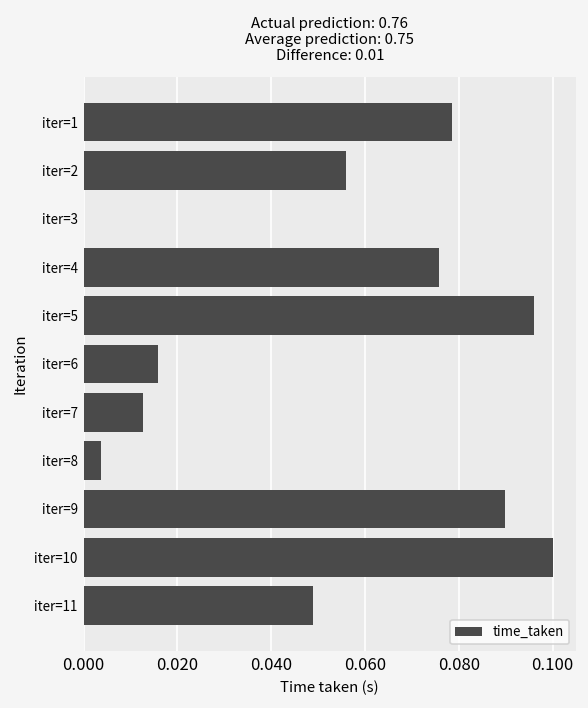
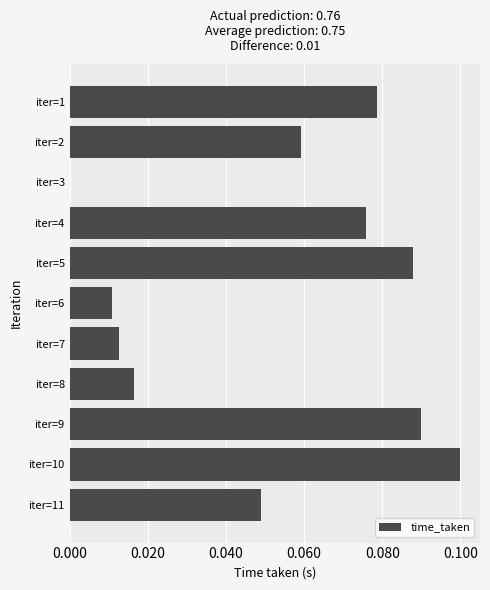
iter=2: 0.056 -> 0.059
iter=5: 0.096 -> 0.088
iter=6: 0.016 -> 0.011
iter=8: 0.004 -> 0.016
